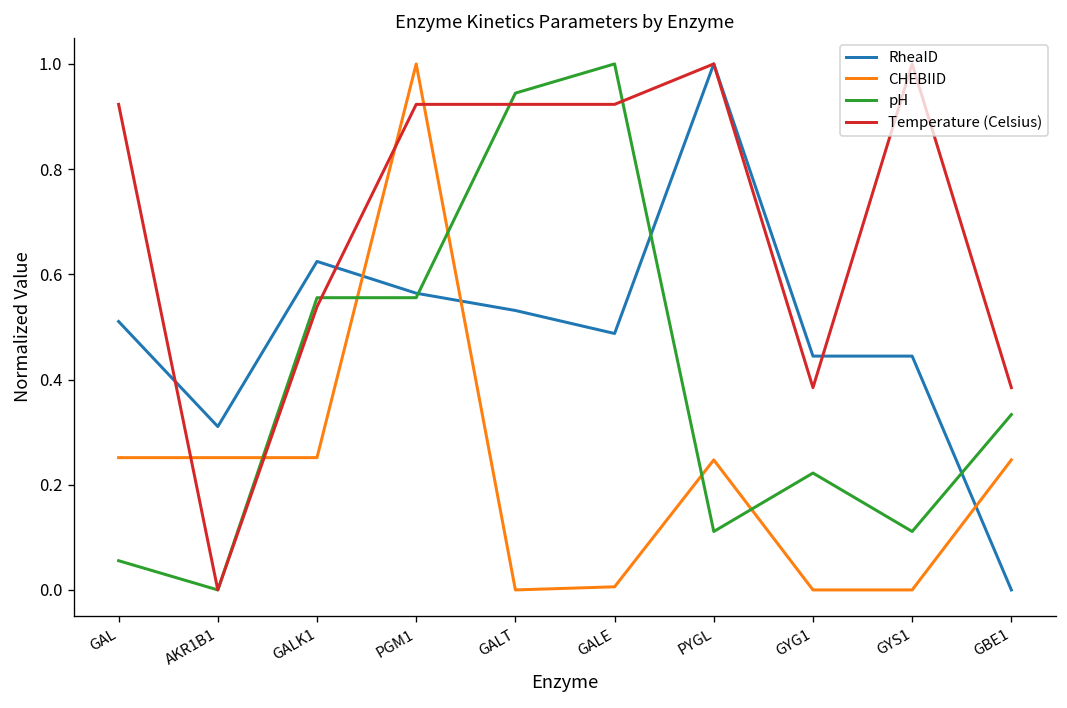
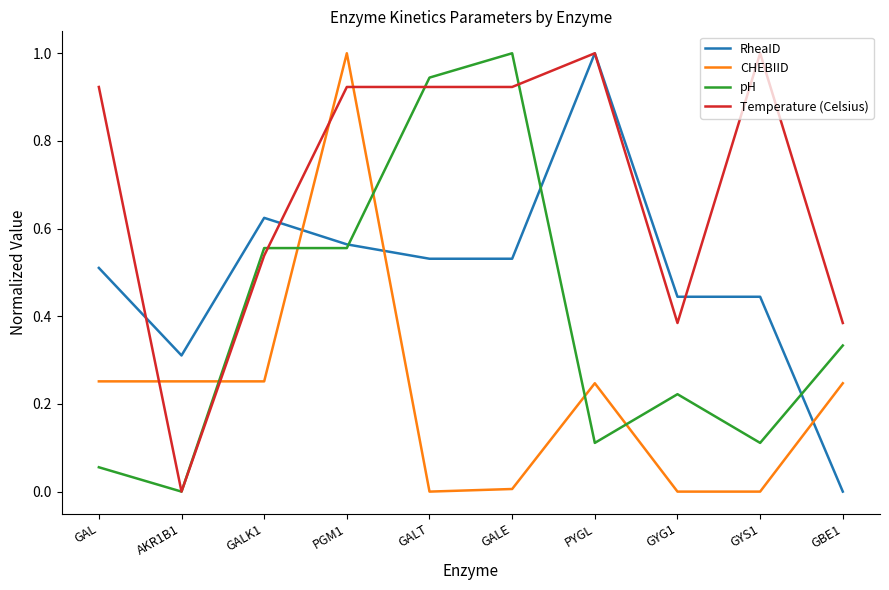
RheaID, GALE: 0.49 -> 0.53
